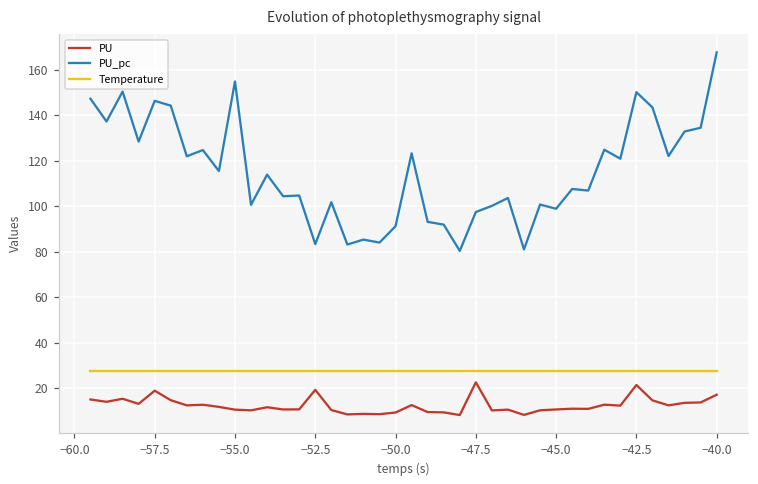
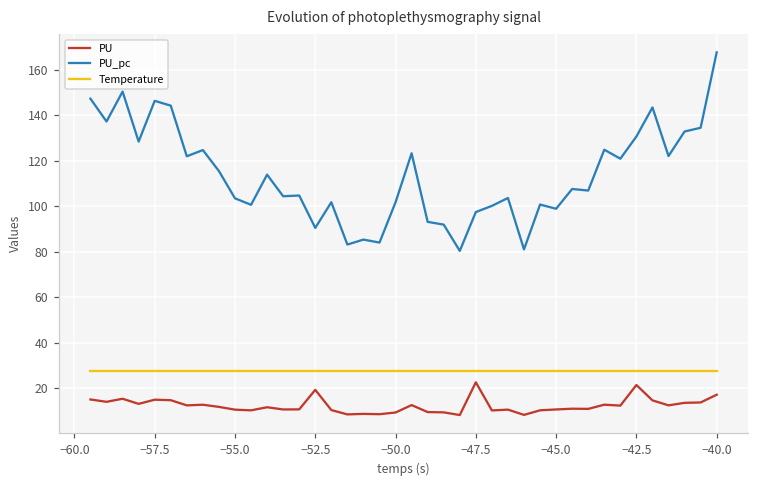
PU, −57.5: 19 -> 15
PU_pc, −55.0: 155 -> 103
PU_pc, −52.5: 83 -> 90
PU_pc, −50.0: 91 -> 102
PU_pc, −42.5: 150 -> 131
